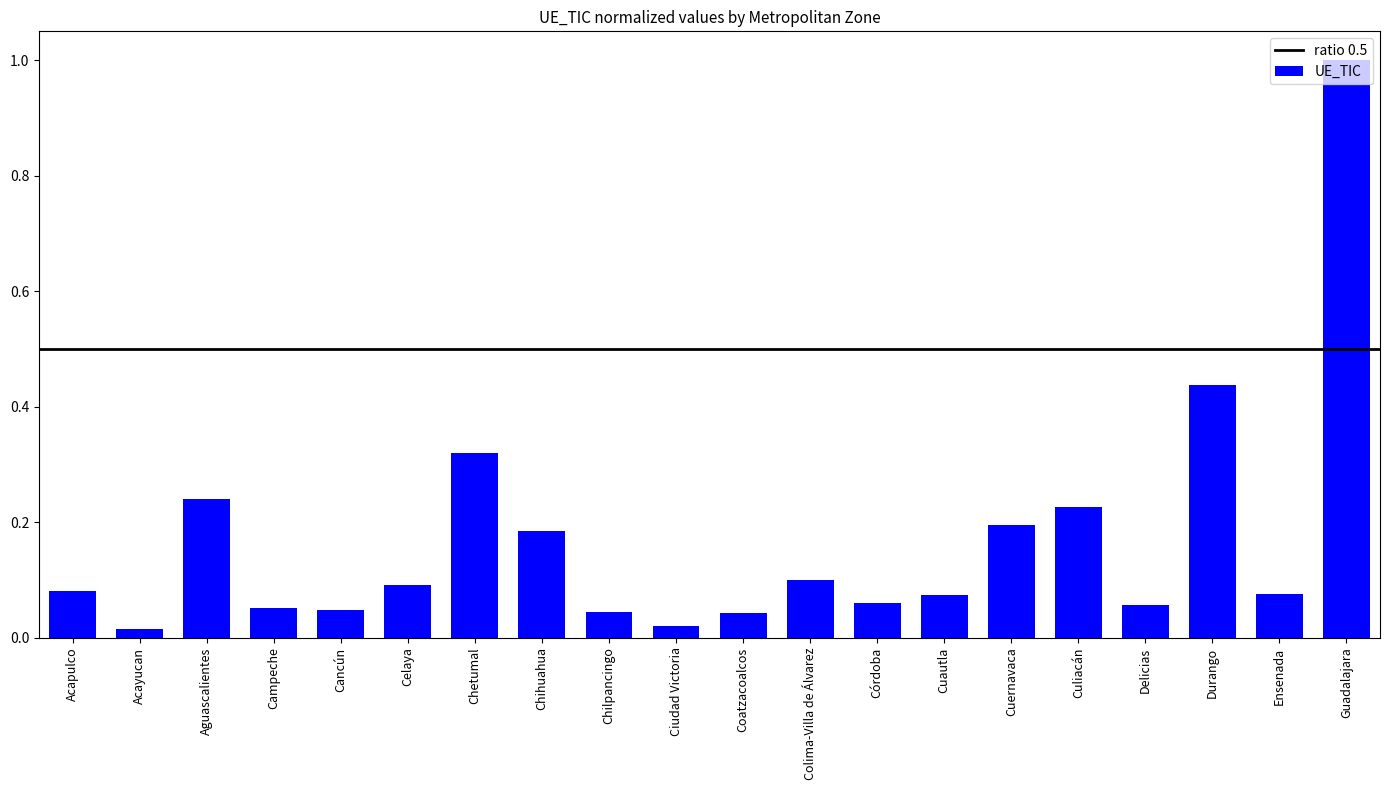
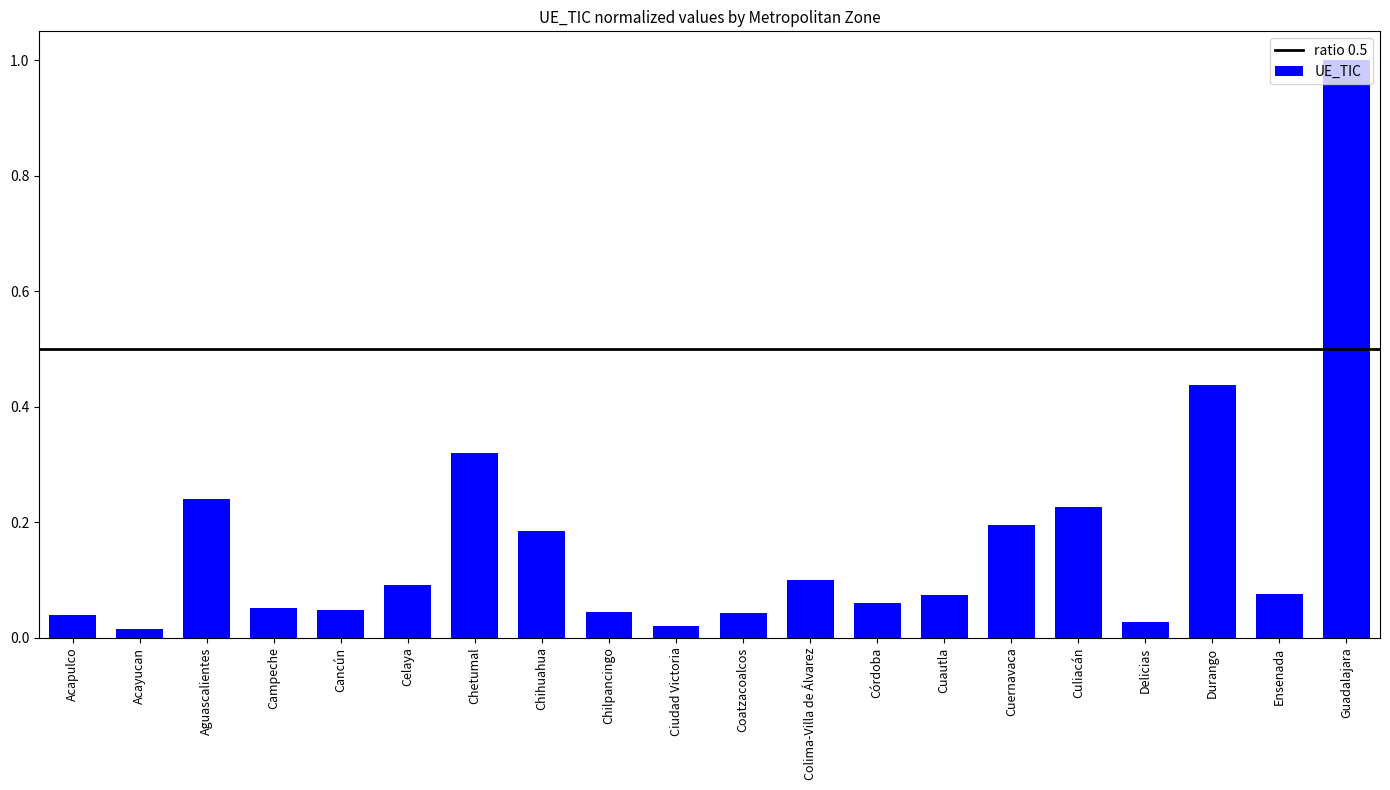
Acapulco: 0.08 -> 0.04
Delicias: 0.06 -> 0.03
